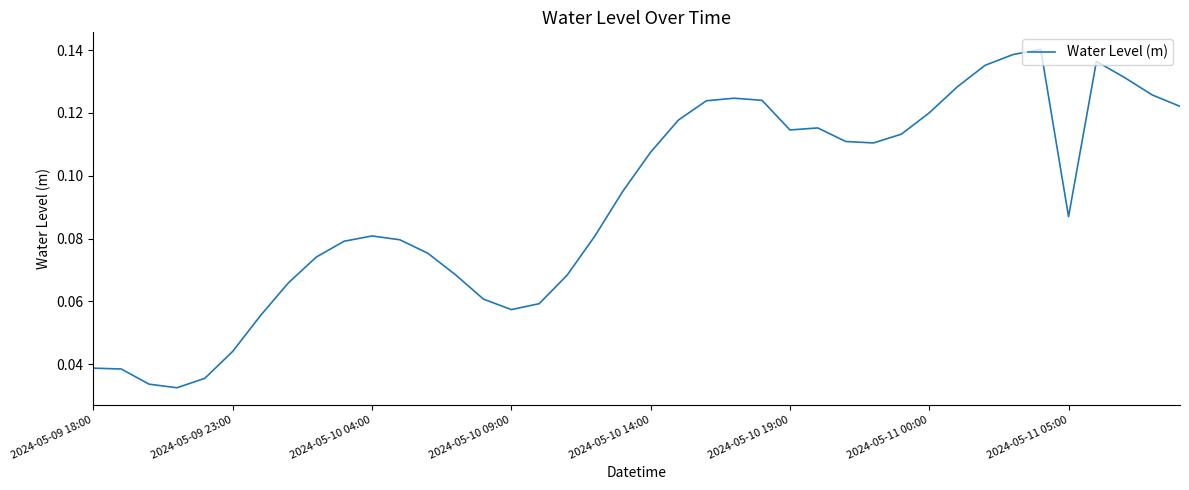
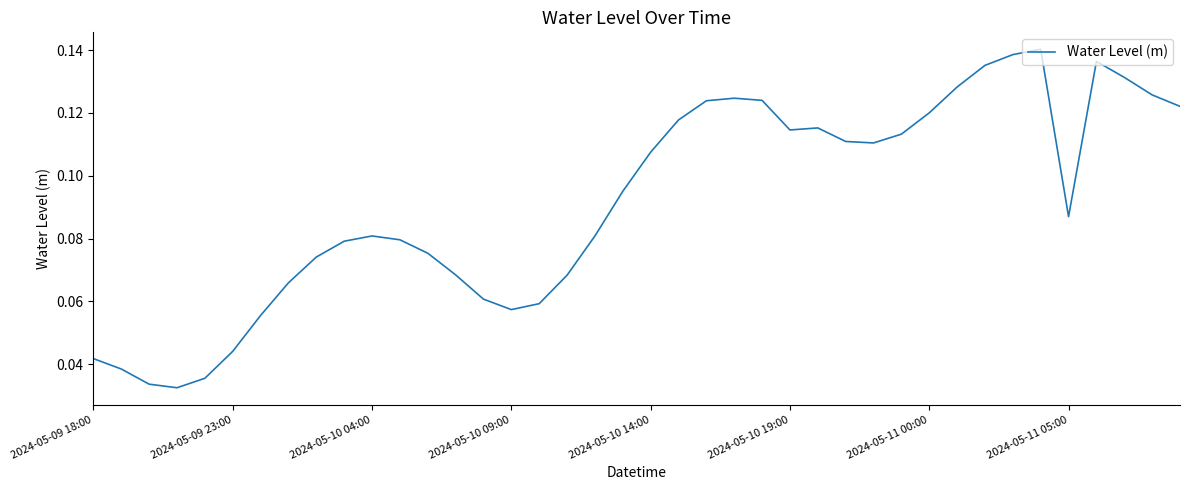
2024-05-09 18:00: 0.039 -> 0.042
